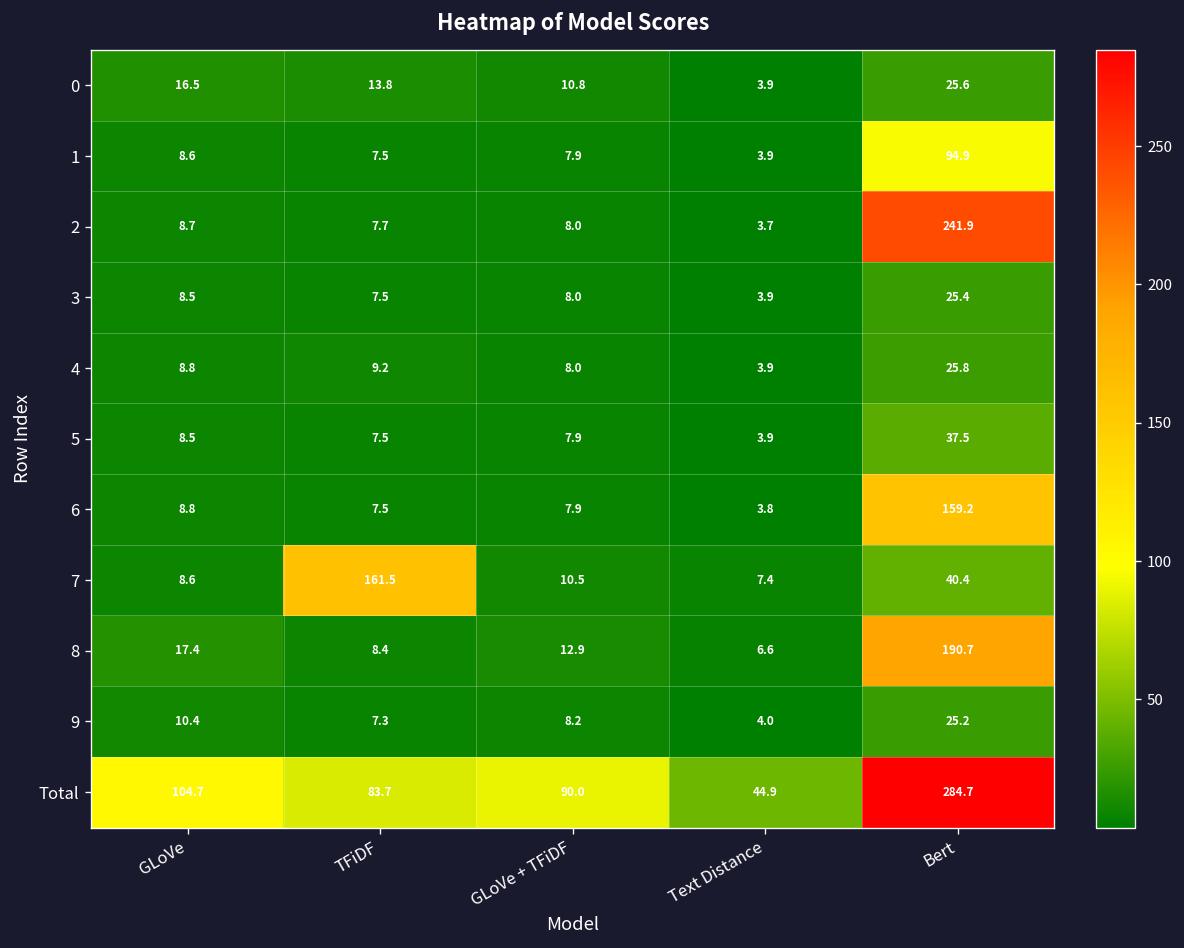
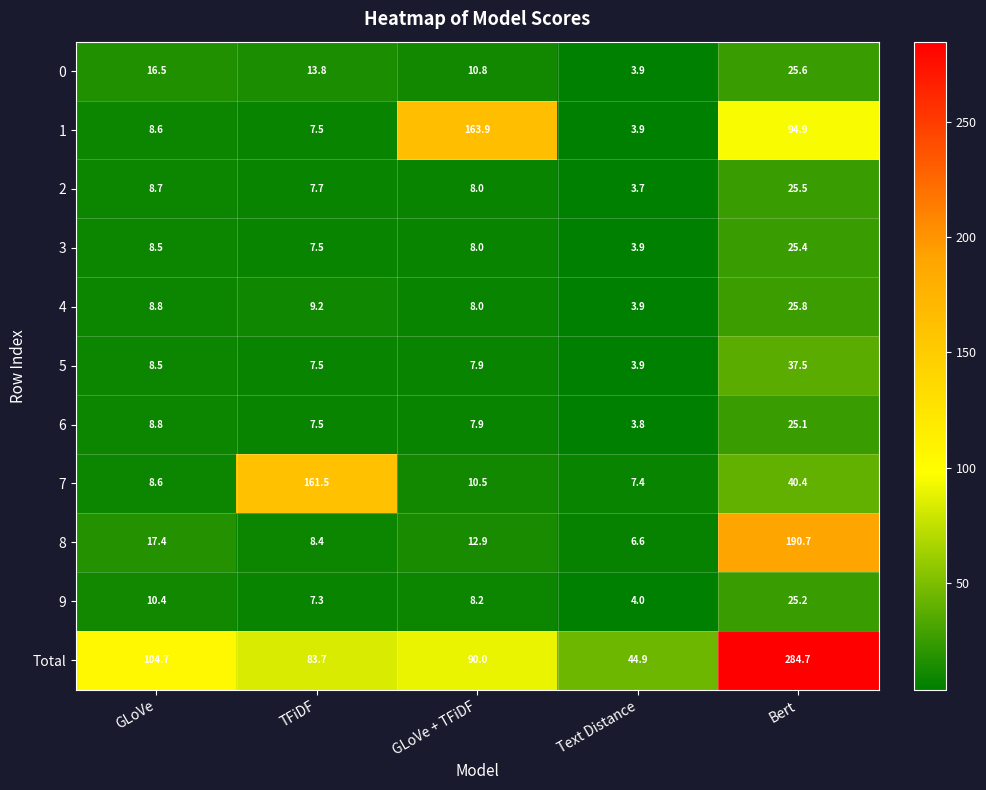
1, GLoVe + TFiDF: 7.9 -> 163.9
2, Bert: 241.9 -> 25.5
6, Bert: 159.2 -> 25.1
